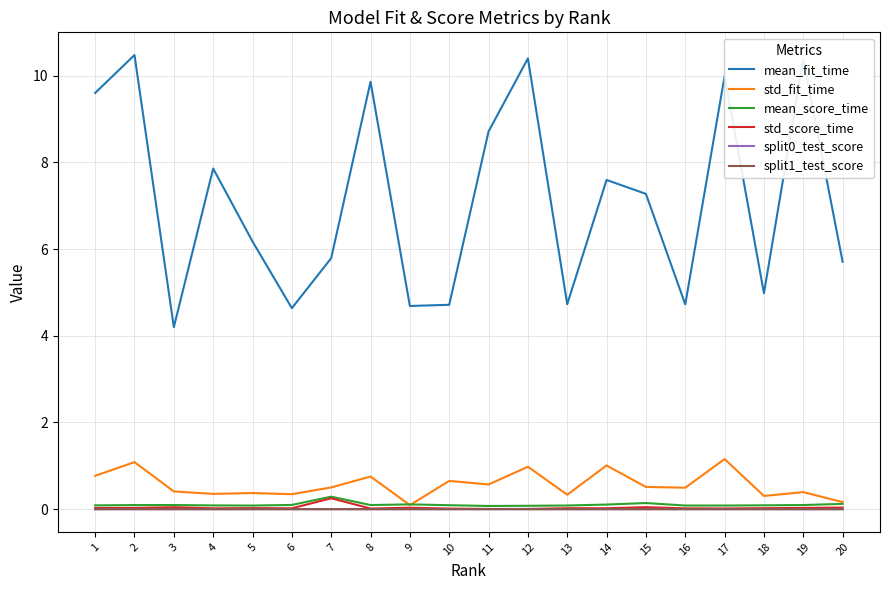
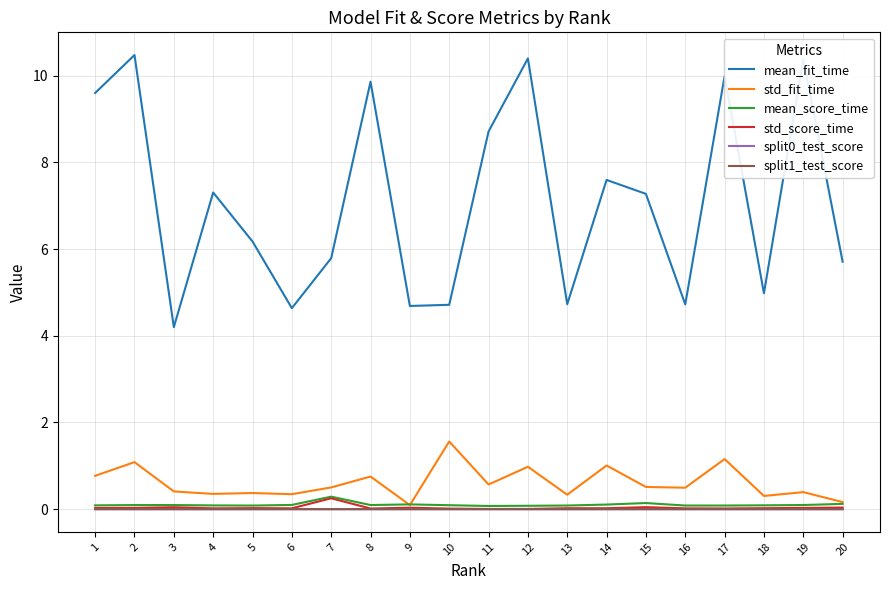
mean_fit_time, 4: 7.9 -> 7.3
std_fit_time, 10: 0.7 -> 1.6
